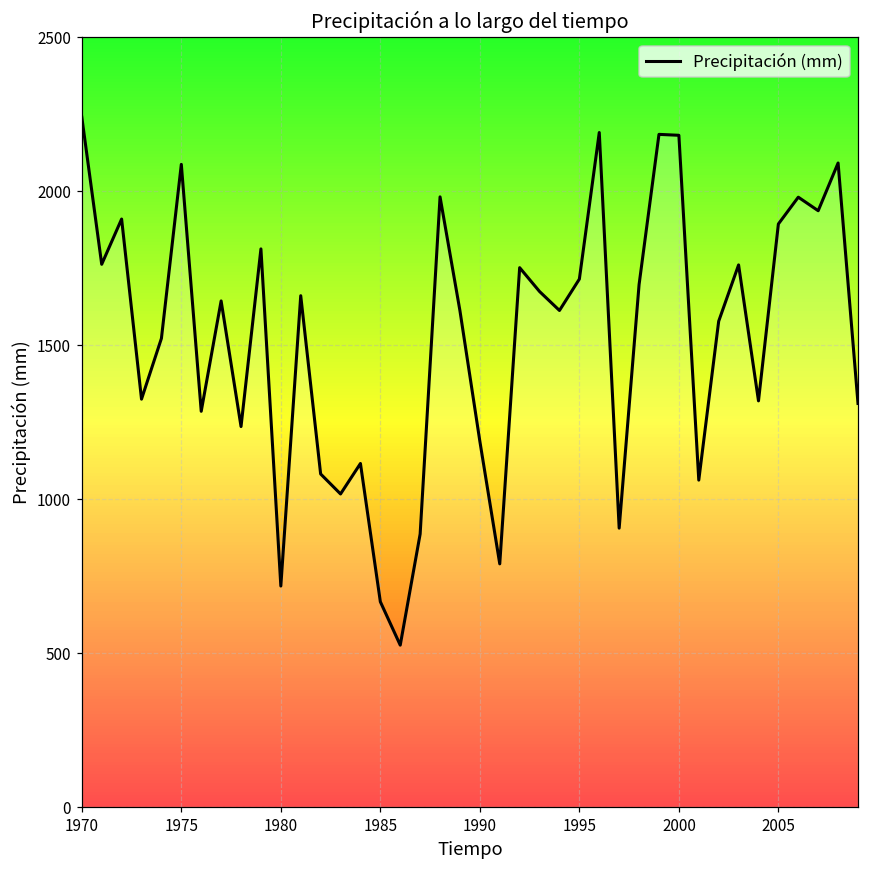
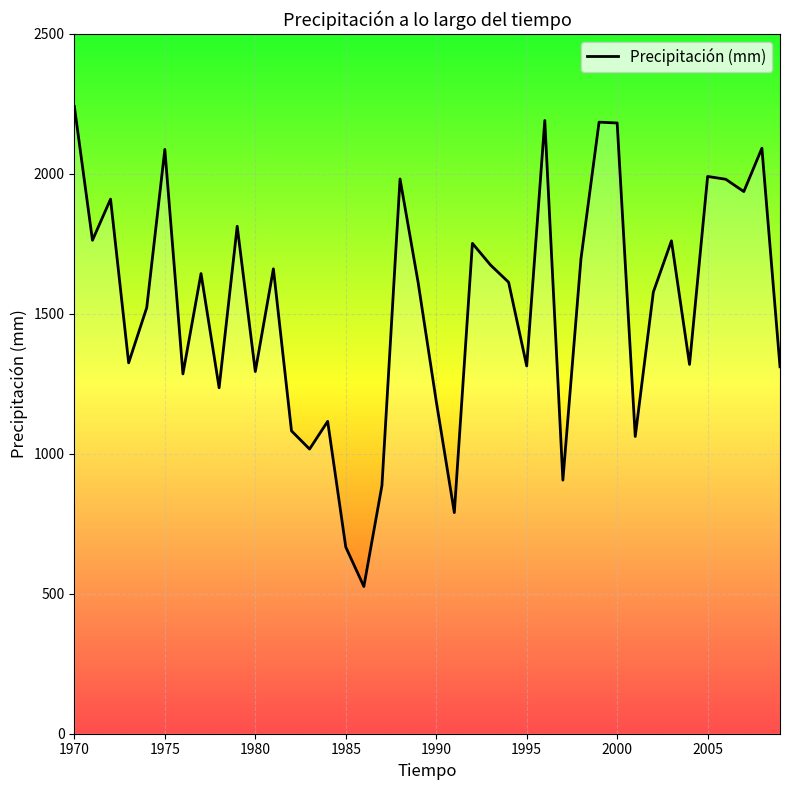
1980: 720 -> 1290
1995: 1720 -> 1310
2005: 1890 -> 1990
